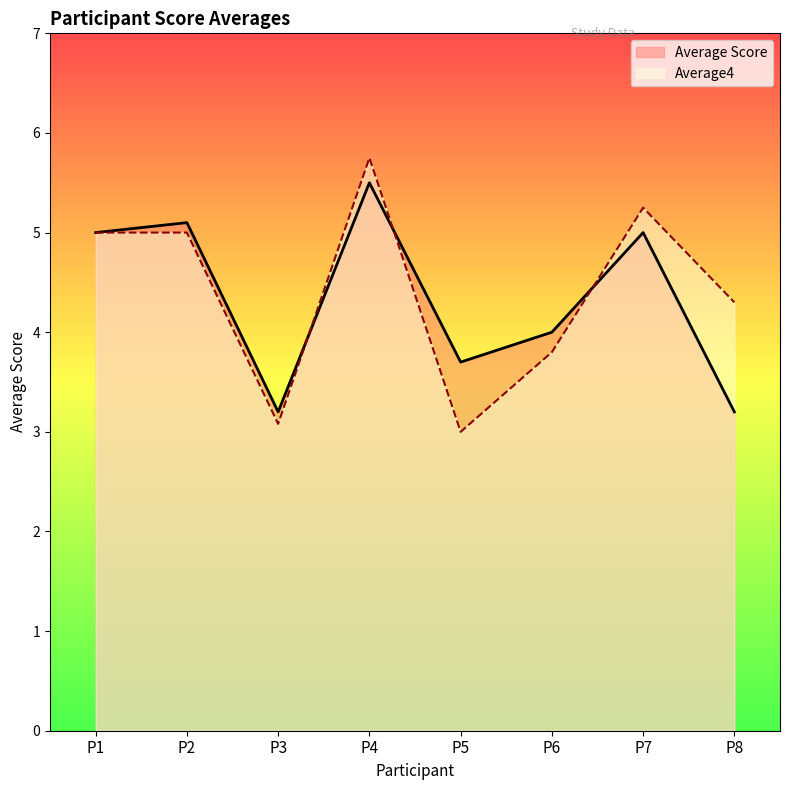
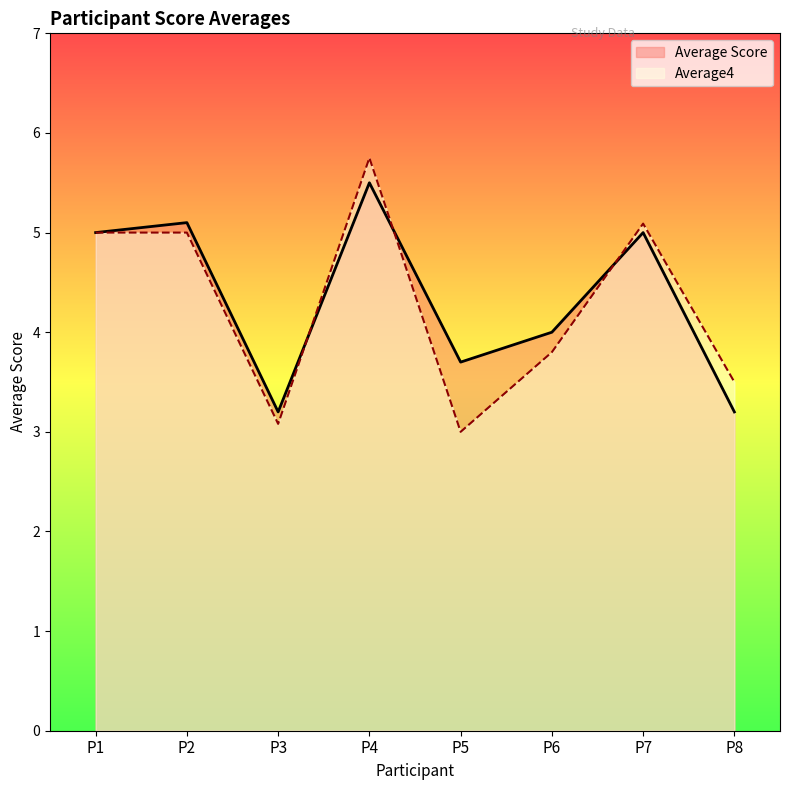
Average4, P7: 5.3 -> 5.1
Average4, P8: 4.3 -> 3.5
